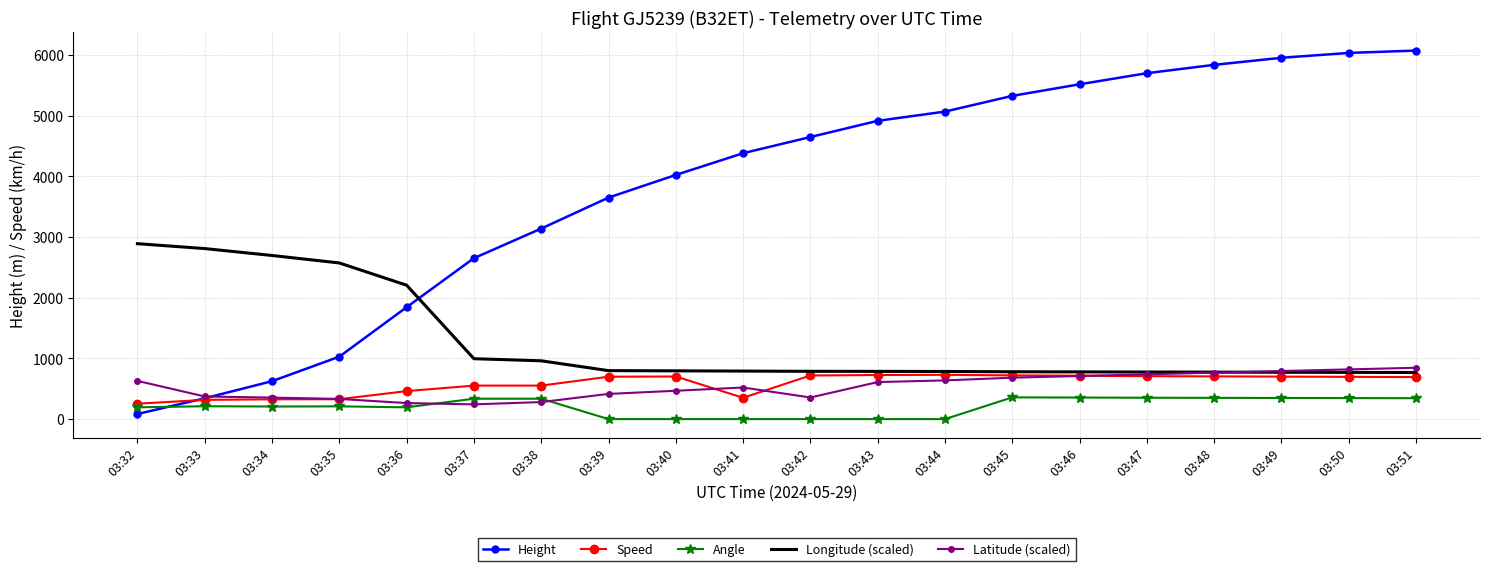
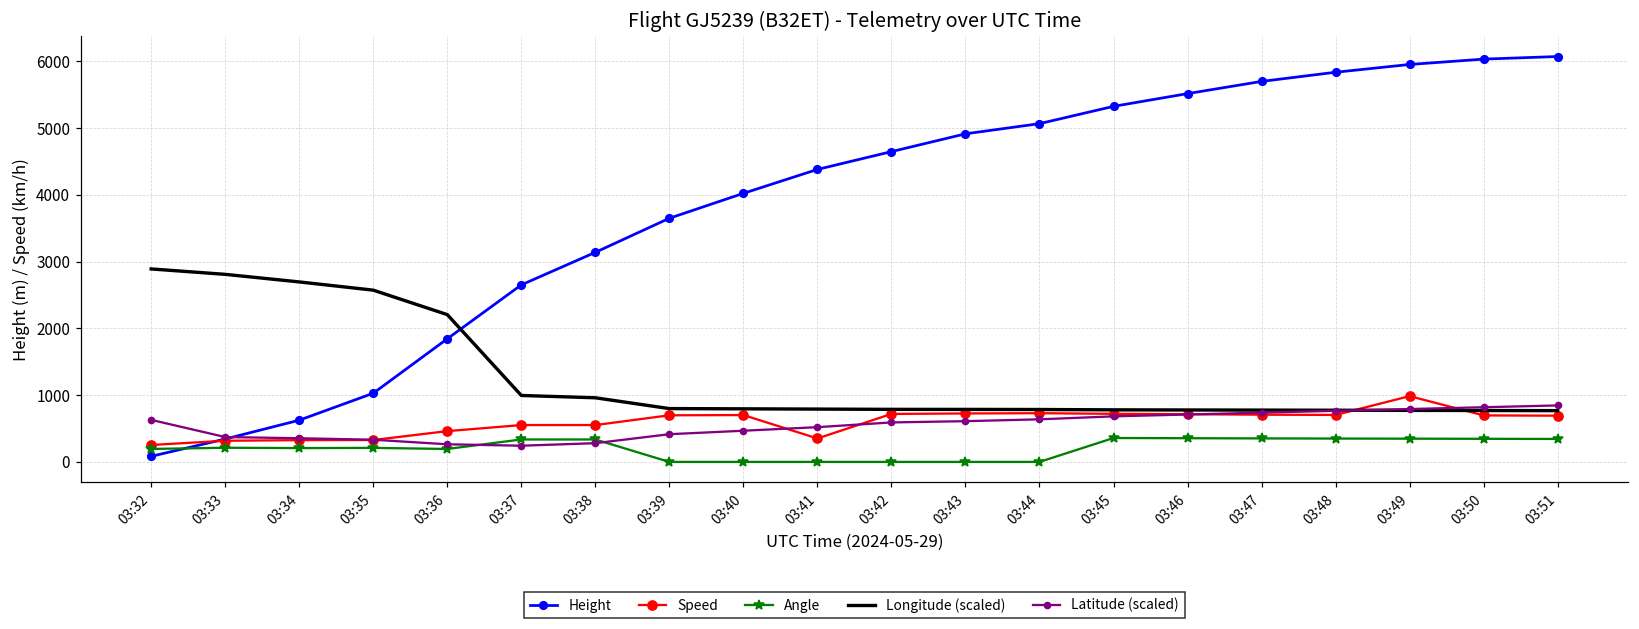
Latitude (scaled), 03:42: 400 -> 600
Speed, 03:49: 700 -> 1000
